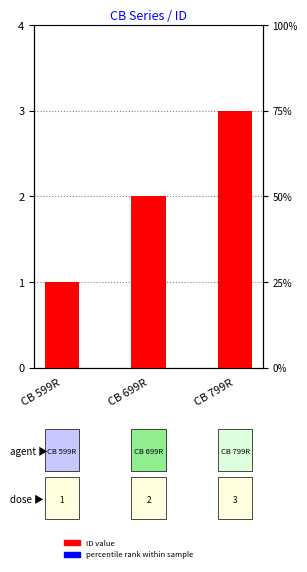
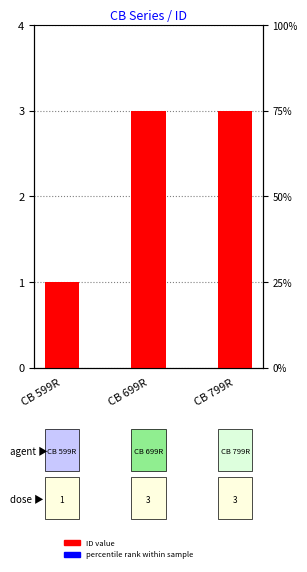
CB 699R: 2 -> 3
